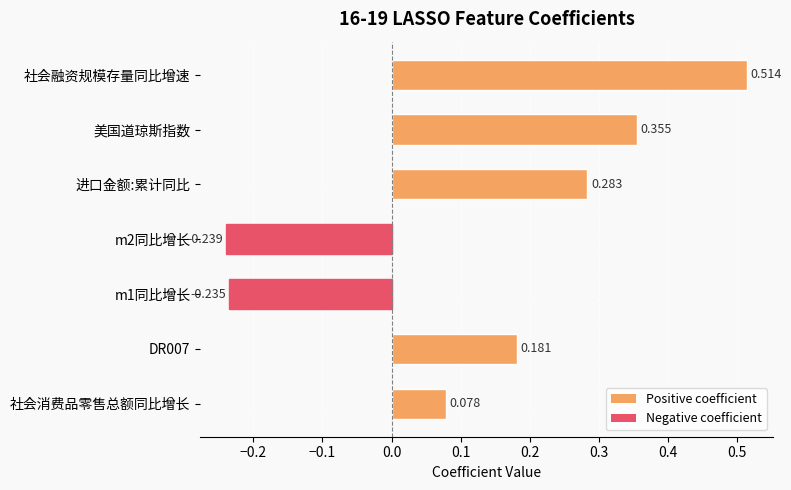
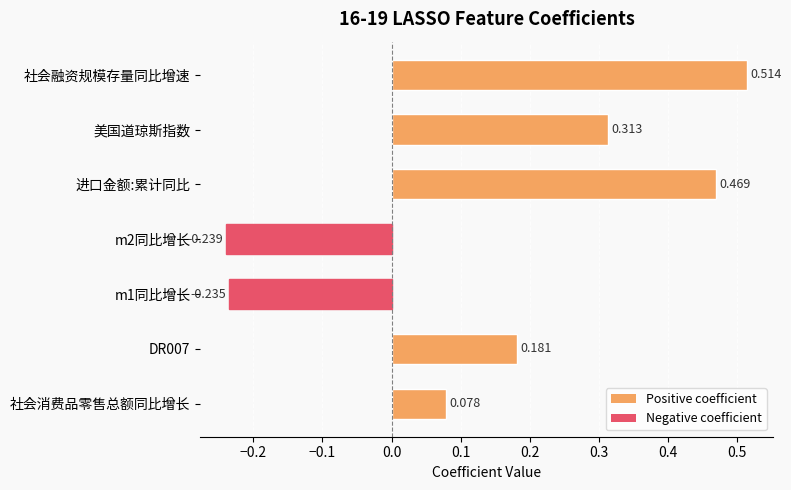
美国道琼斯指数: 0.355 -> 0.313
进口金额:累计同比: 0.283 -> 0.469
